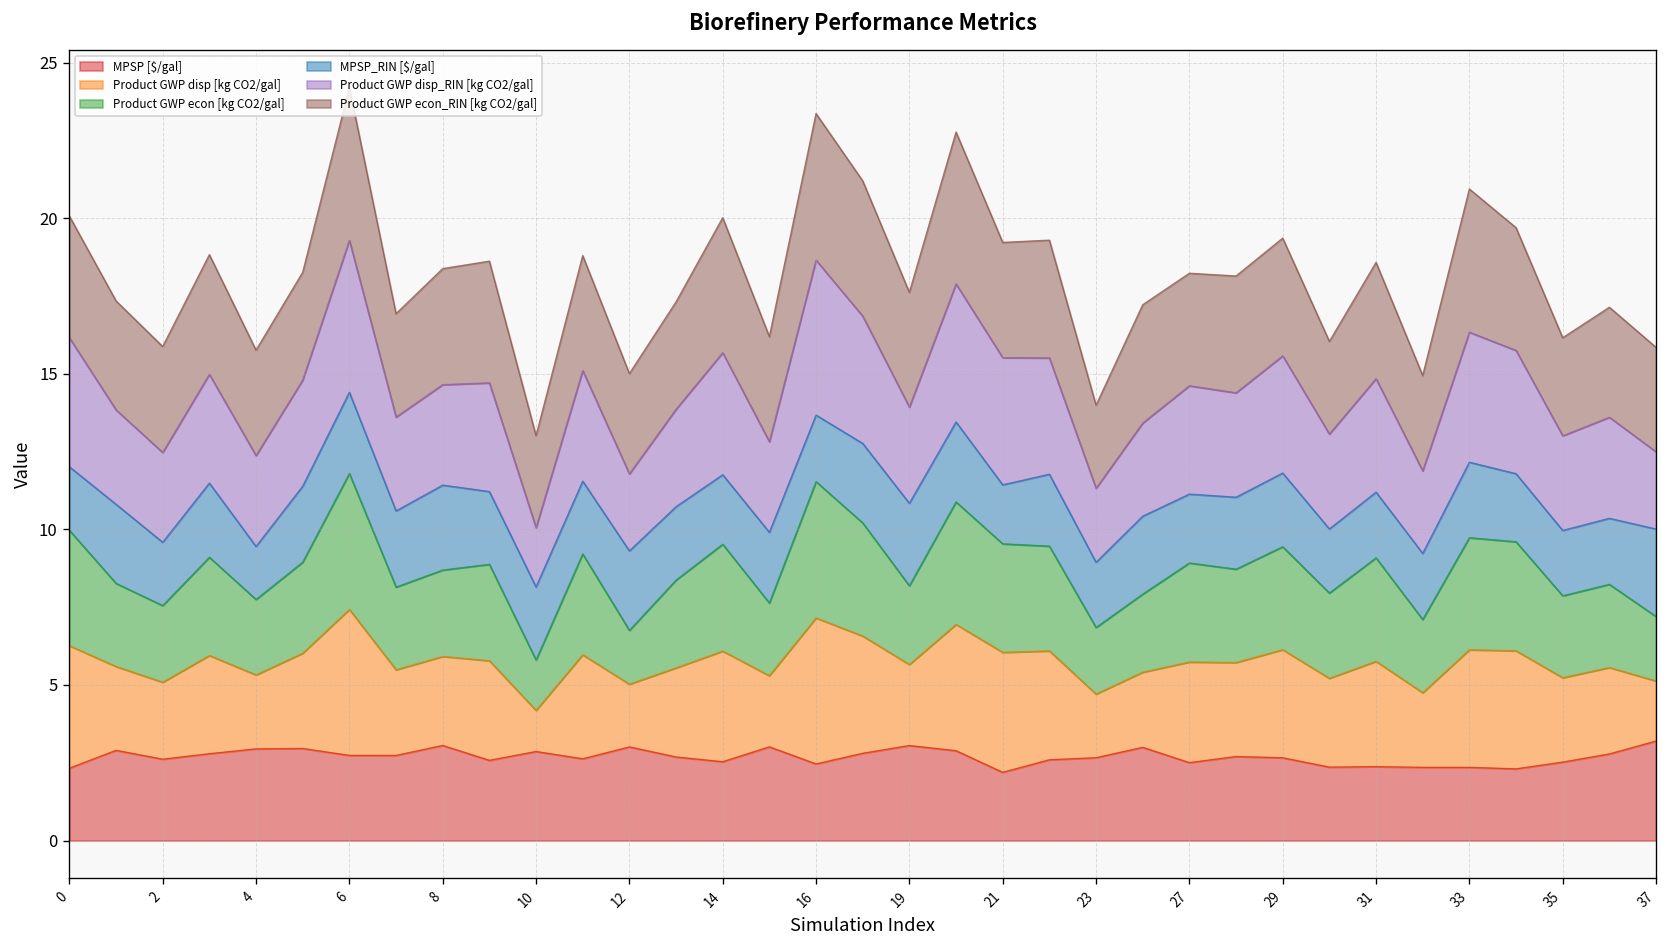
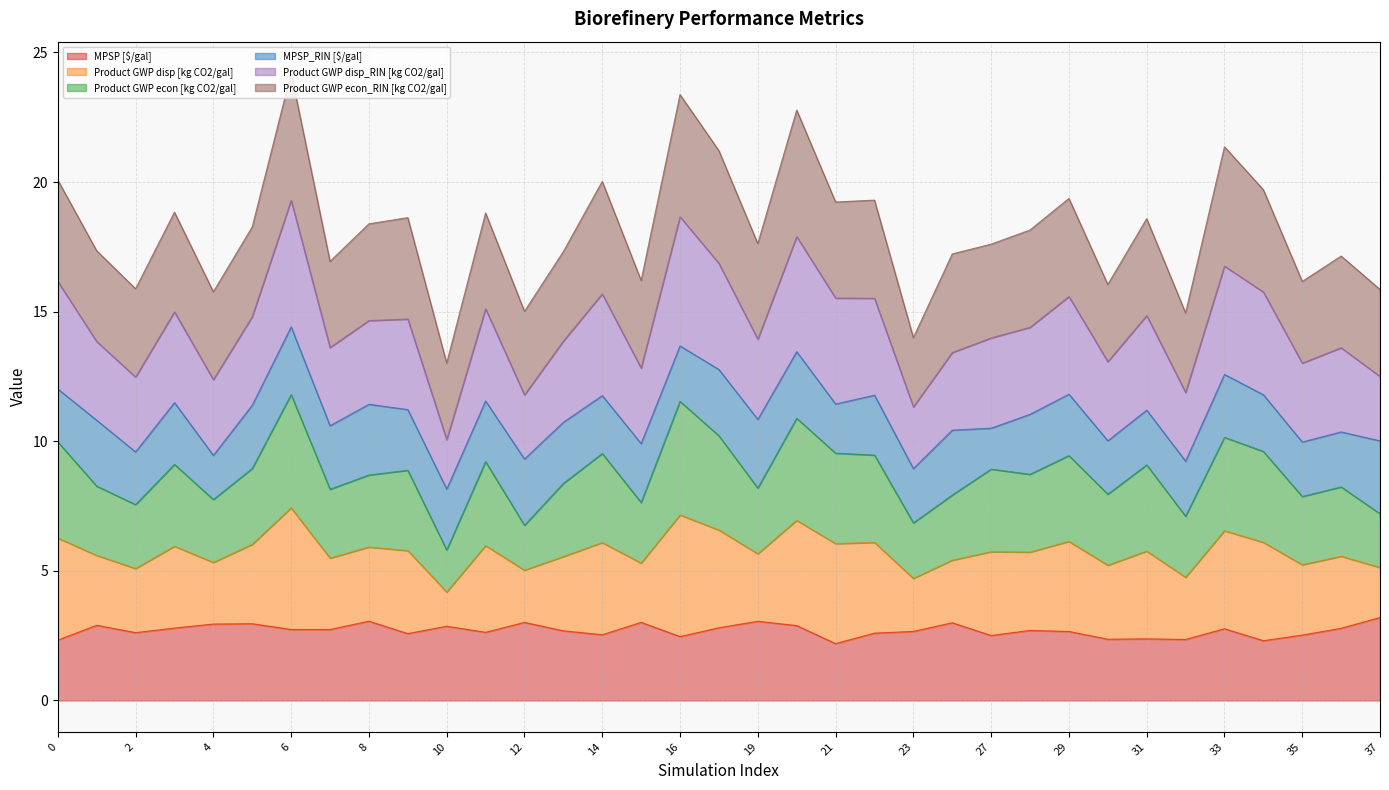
MPSP_RIN [$/gal], 27: 2.2 -> 1.6
MPSP [$/gal], 33: 2.4 -> 2.8
